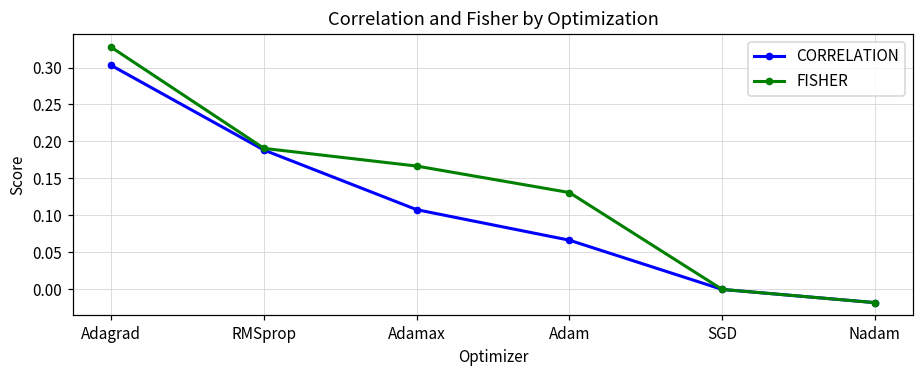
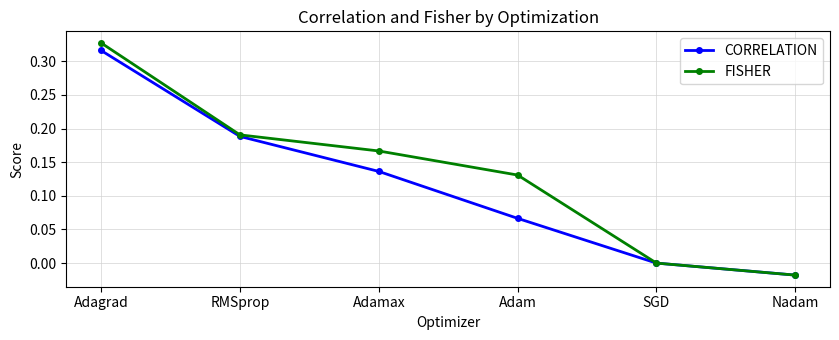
CORRELATION, Adagrad: 0.30 -> 0.32
CORRELATION, Adamax: 0.11 -> 0.14
